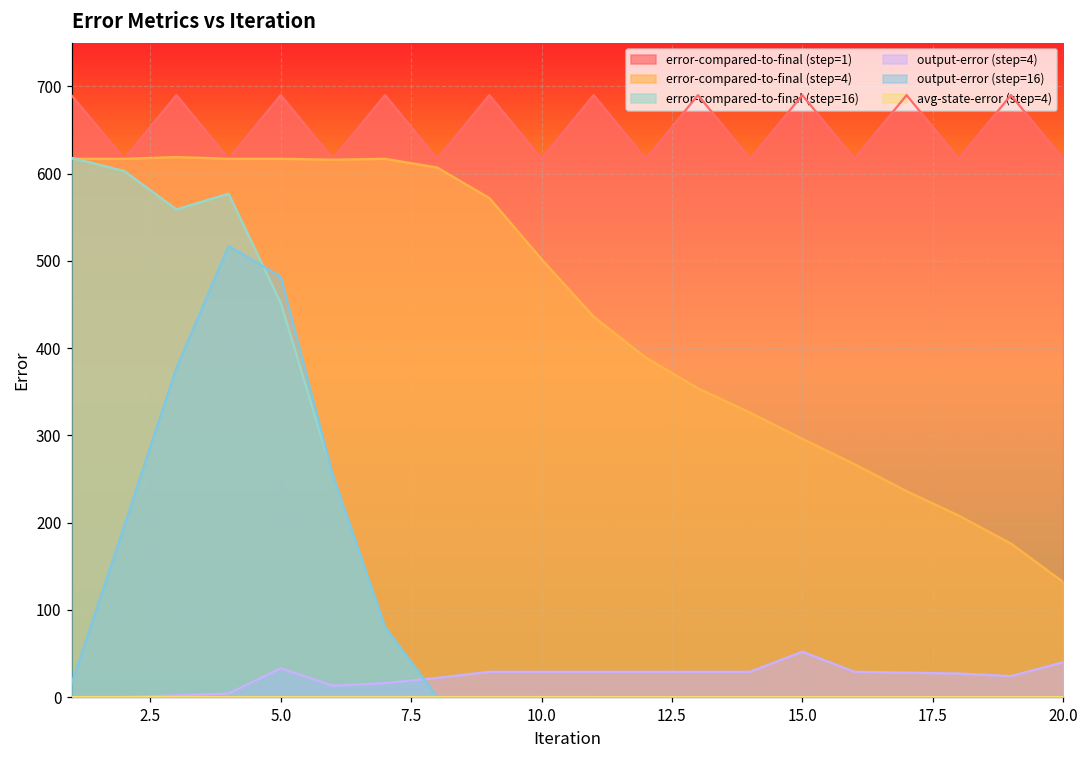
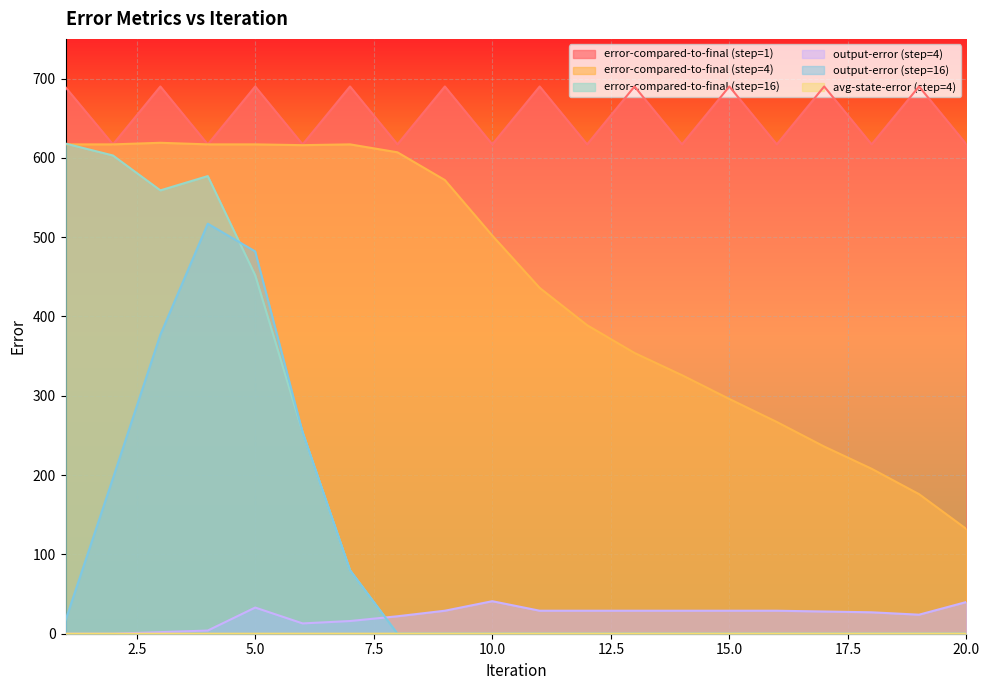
output-error (step=4), 10.0: 30 -> 40
output-error (step=4), 15.0: 50 -> 30
